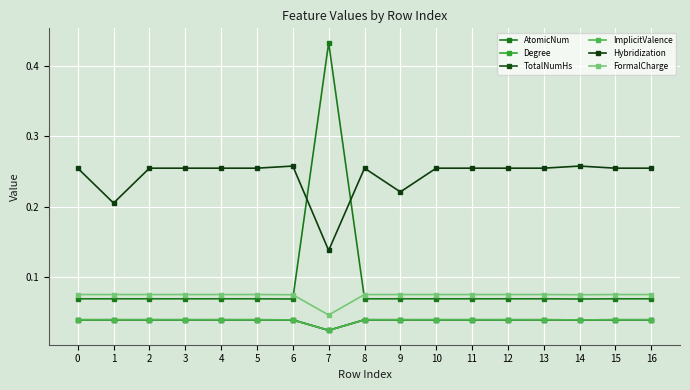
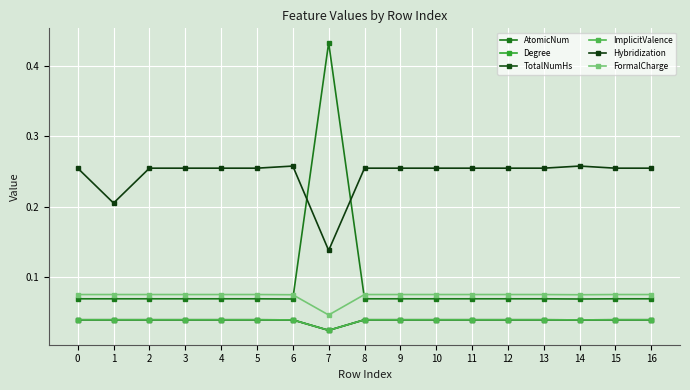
Hybridization, 9: 0.22 -> 0.25
